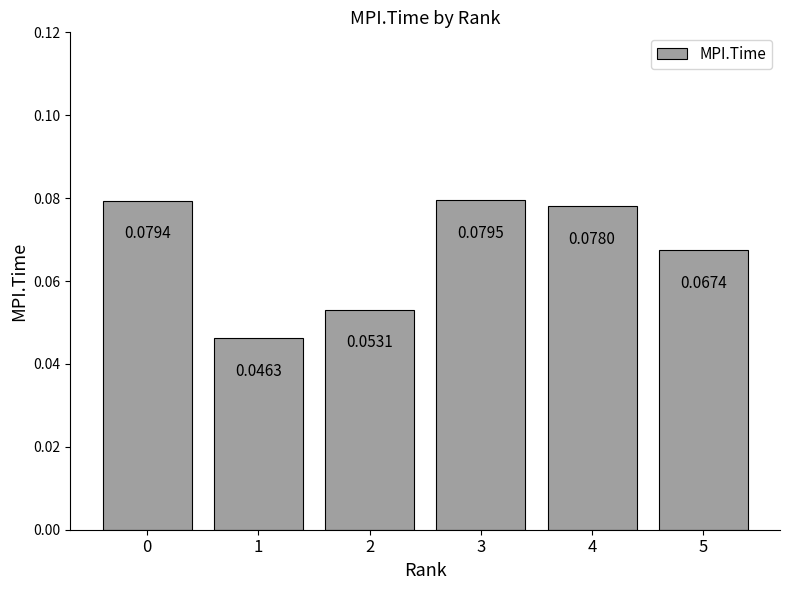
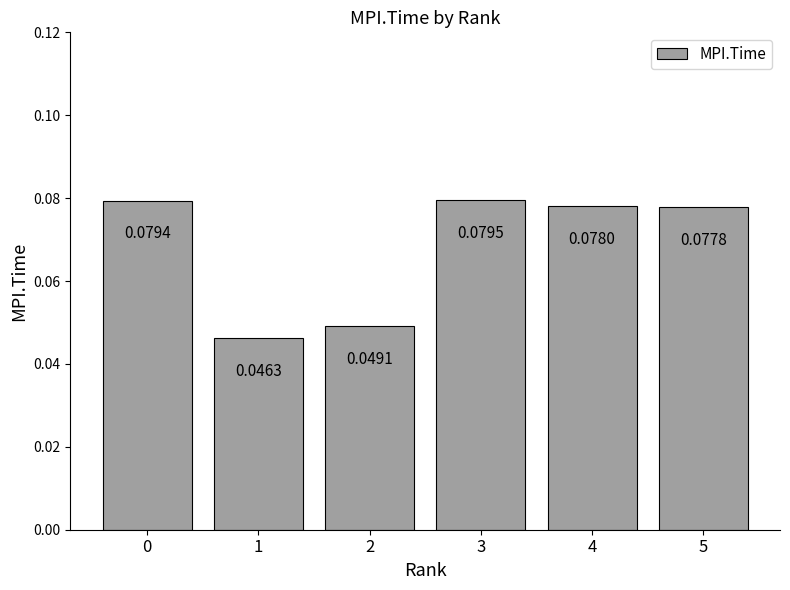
2: 0.0531 -> 0.0491
5: 0.0674 -> 0.0778
